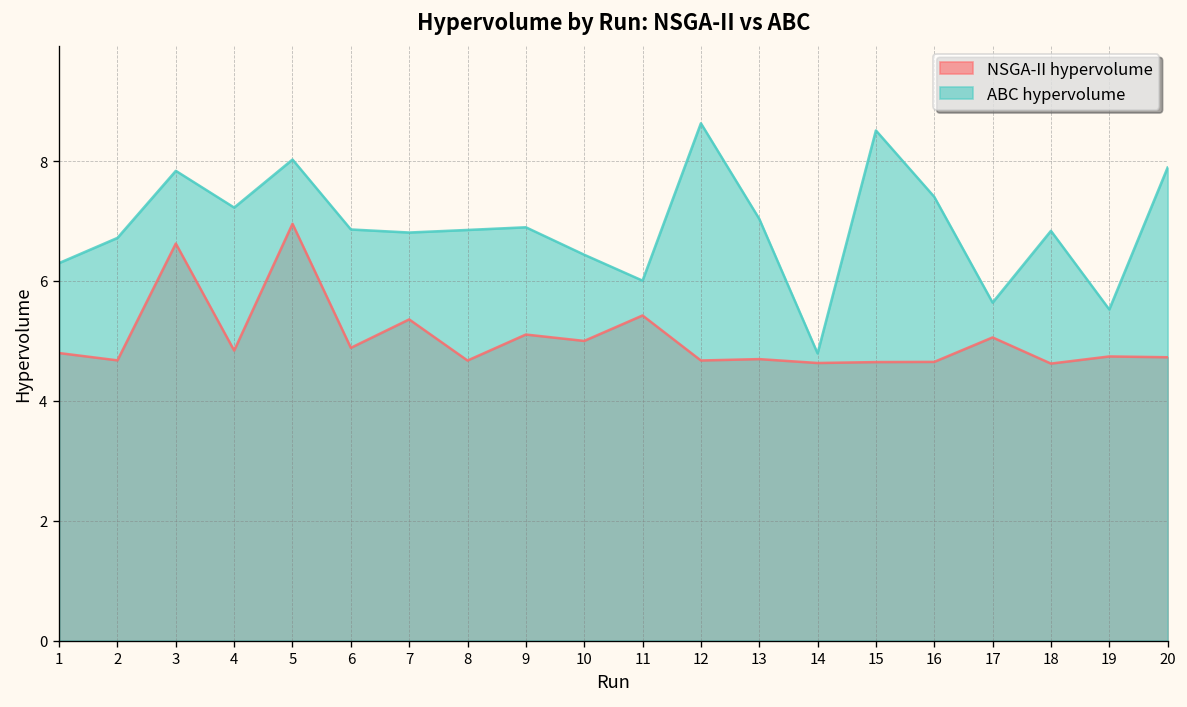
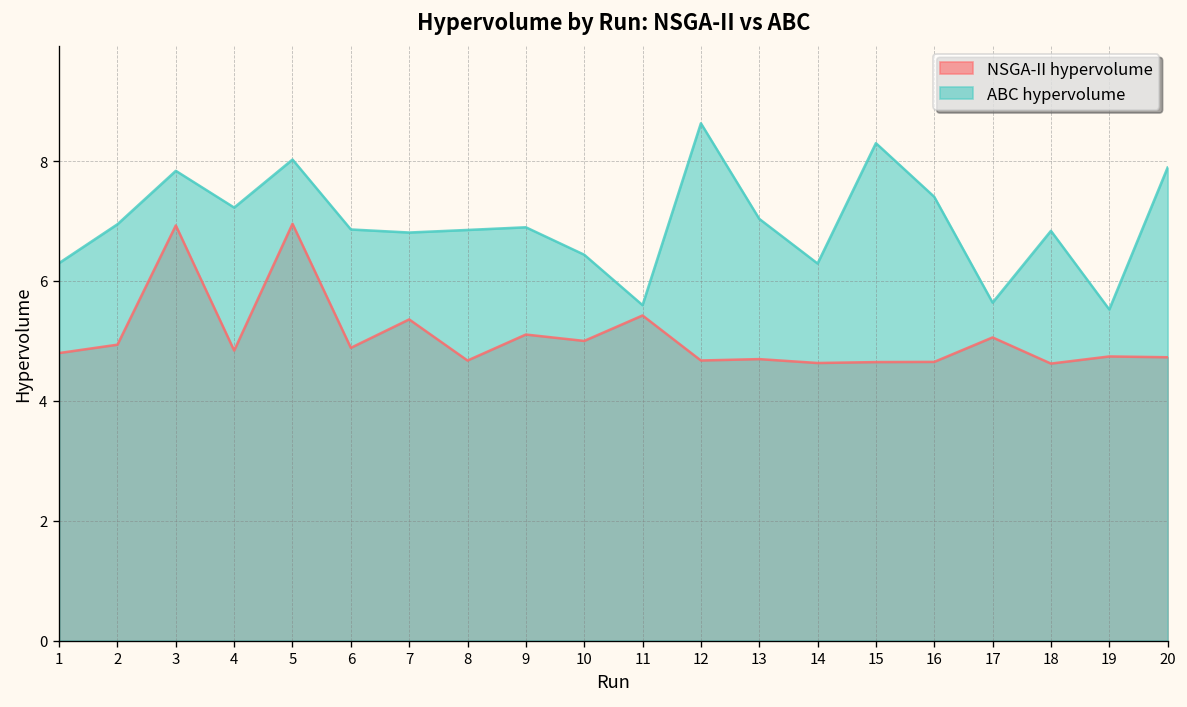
NSGA-II hypervolume, 2: 4.7 -> 4.9
ABC hypervolume, 2: 6.7 -> 6.9
NSGA-II hypervolume, 3: 6.6 -> 6.9
ABC hypervolume, 11: 6.0 -> 5.6
ABC hypervolume, 14: 4.8 -> 6.3
ABC hypervolume, 15: 8.5 -> 8.3
